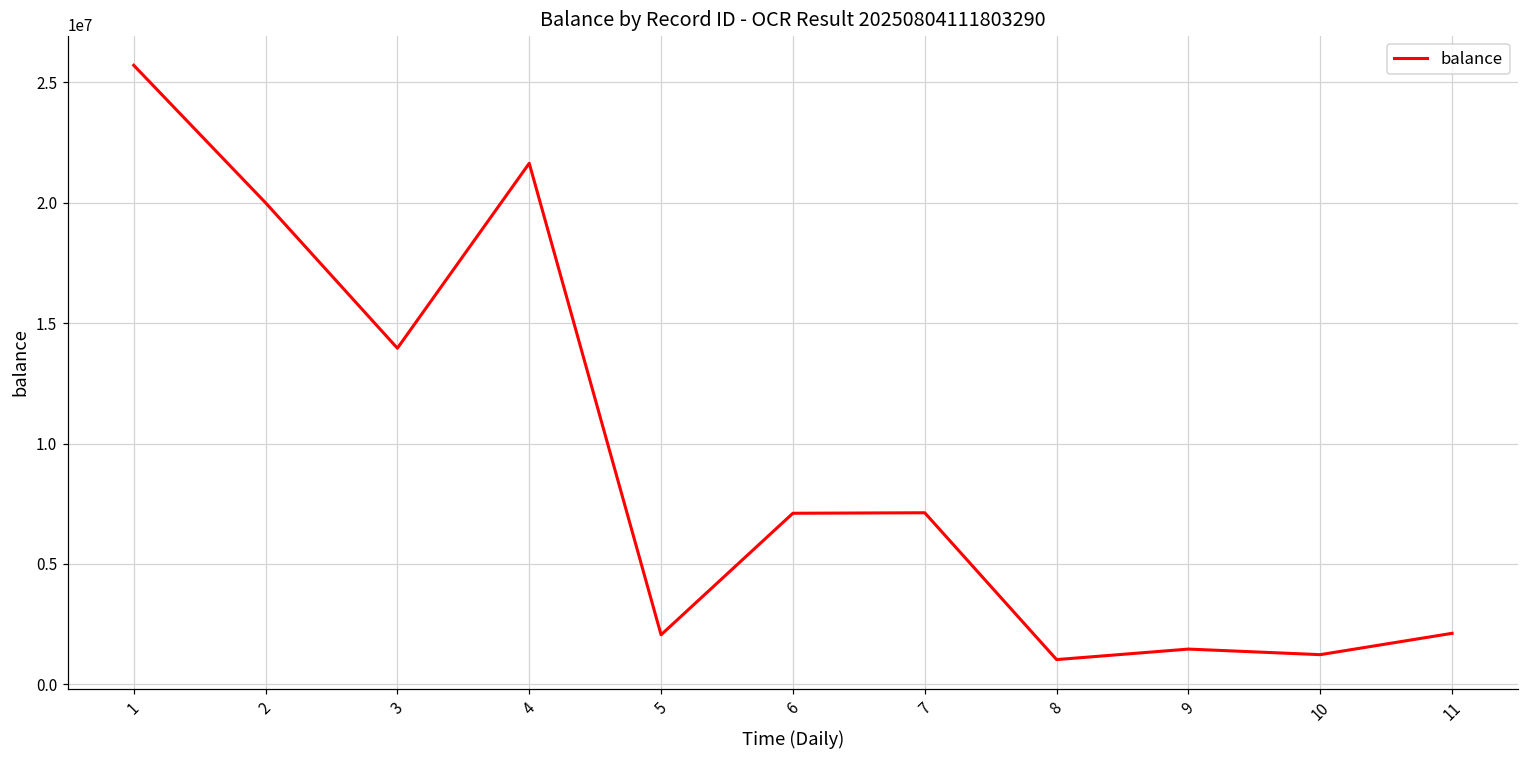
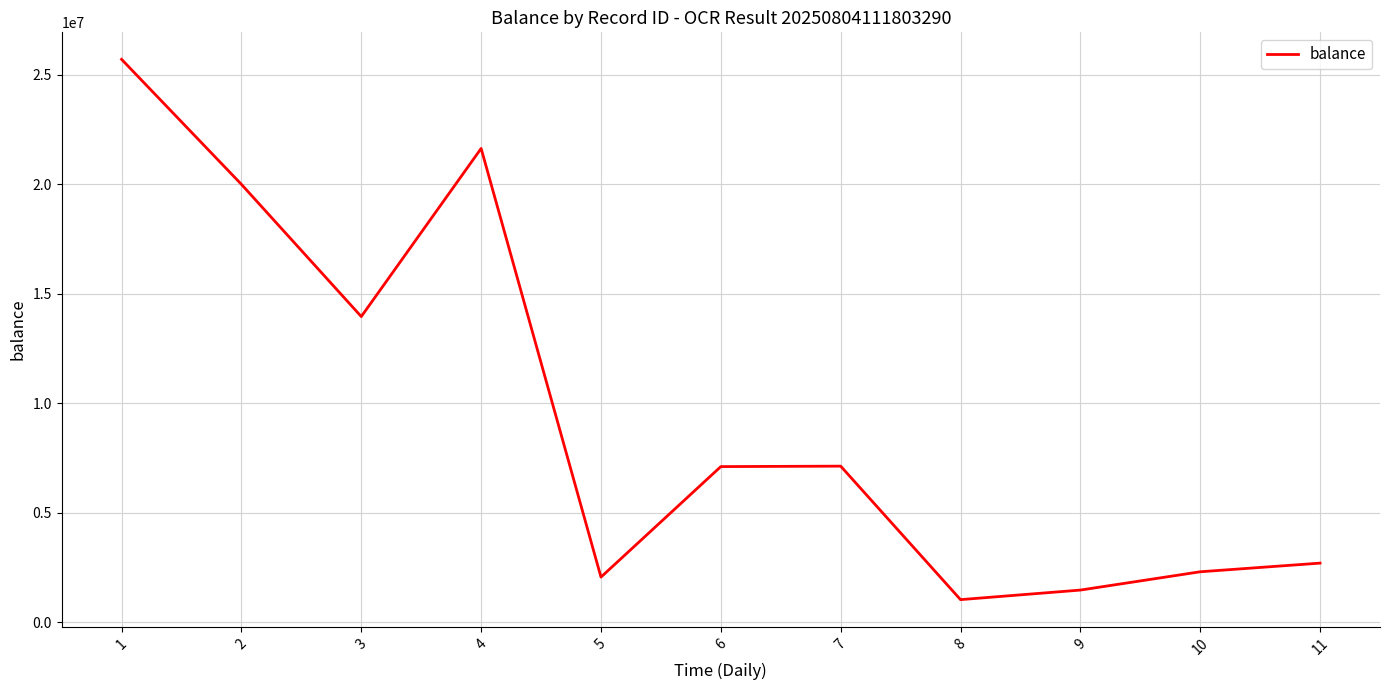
10: 1200000 -> 2300000
11: 2100000 -> 2700000
